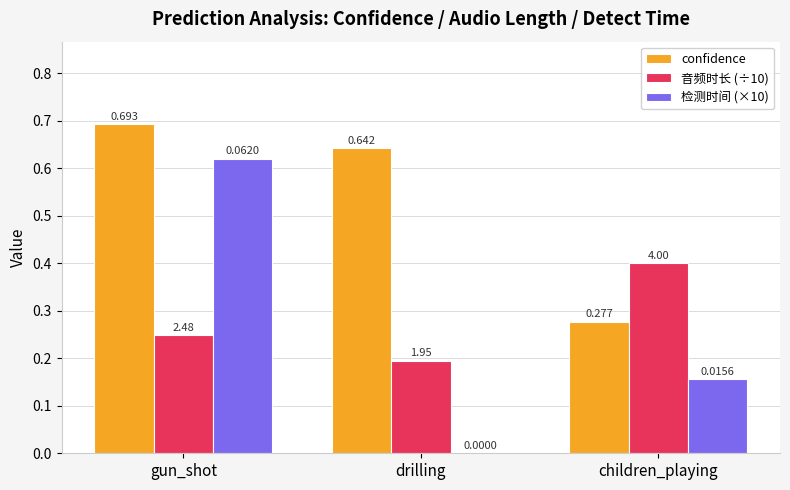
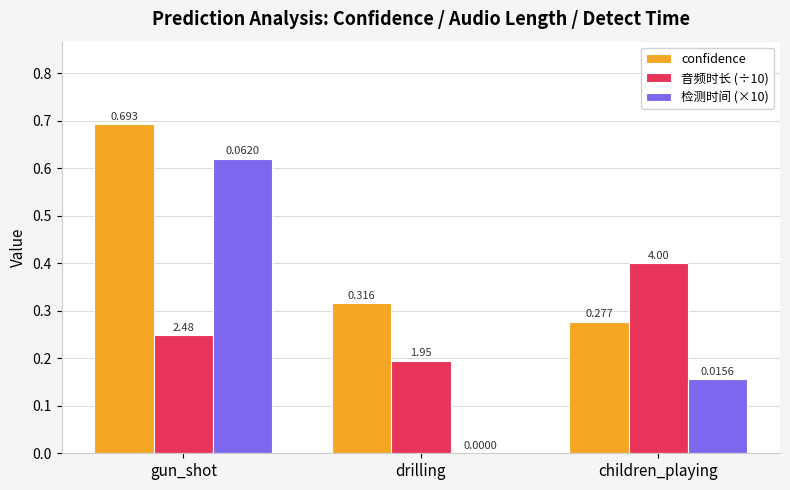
confidence, drilling: 0.642 -> 0.316
